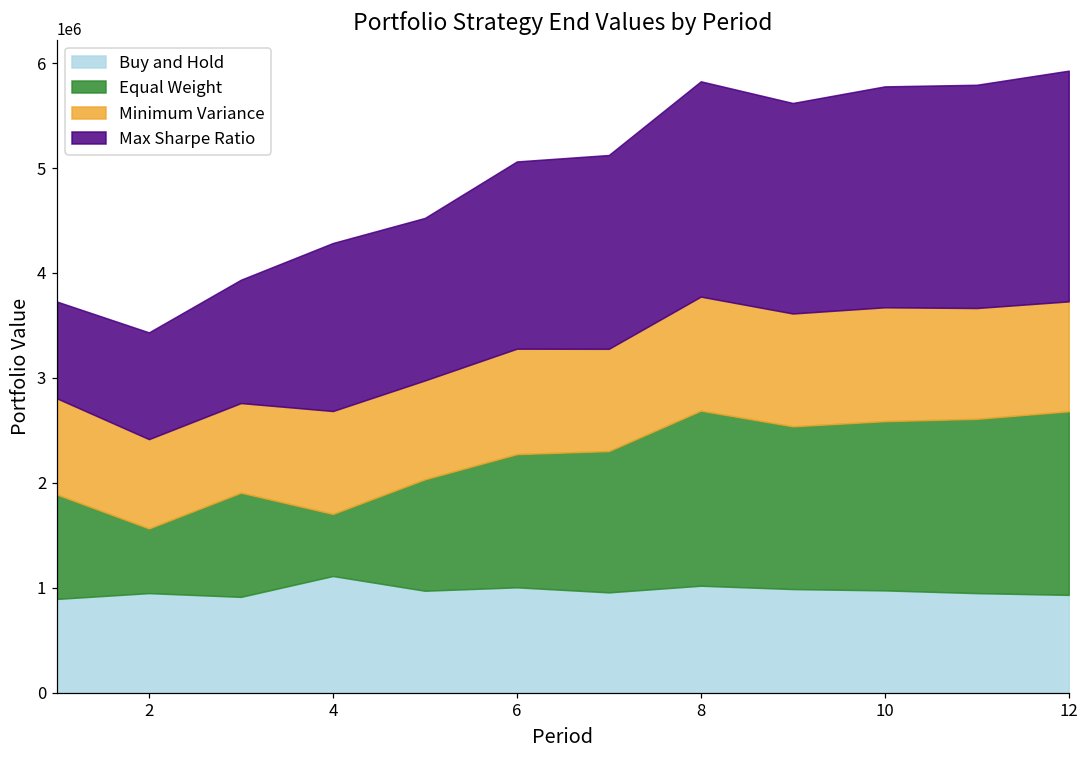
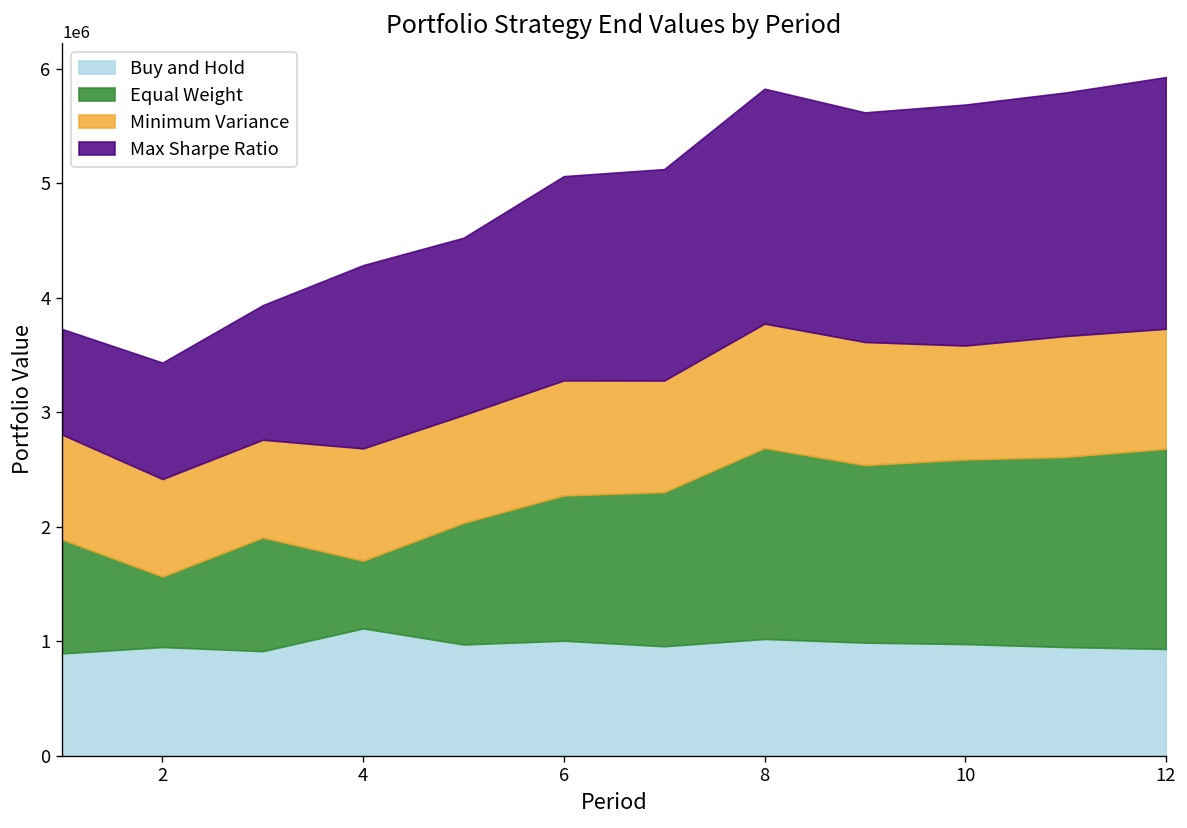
Minimum Variance, 10: 1100000 -> 1000000
